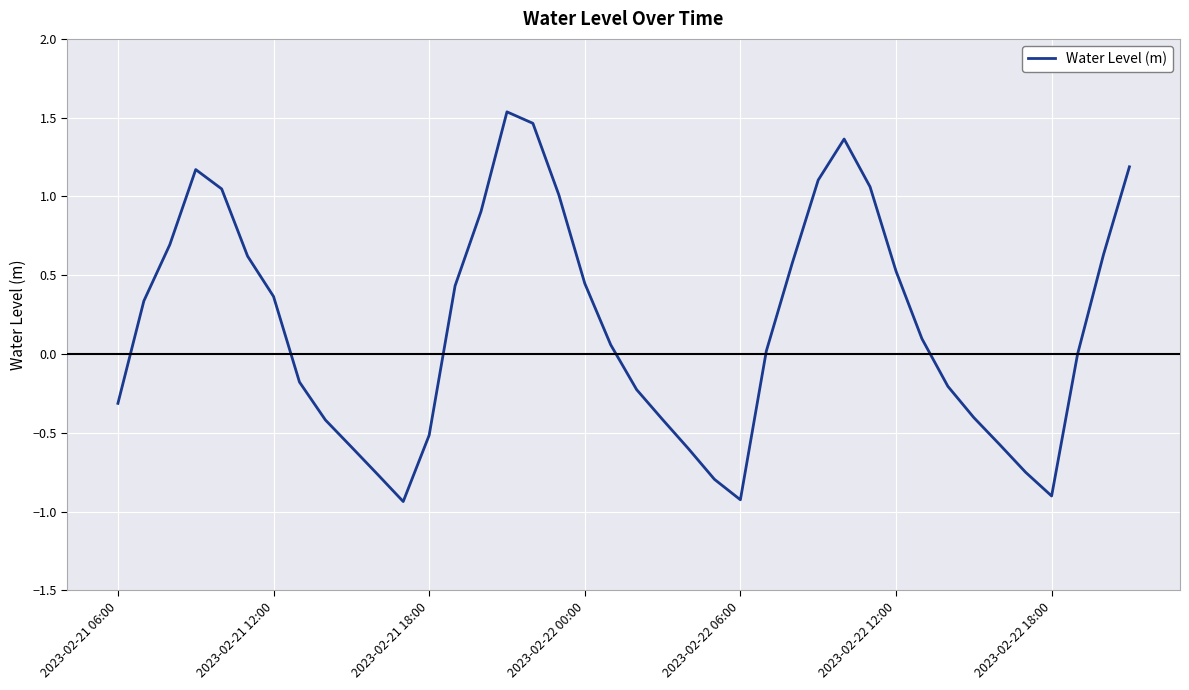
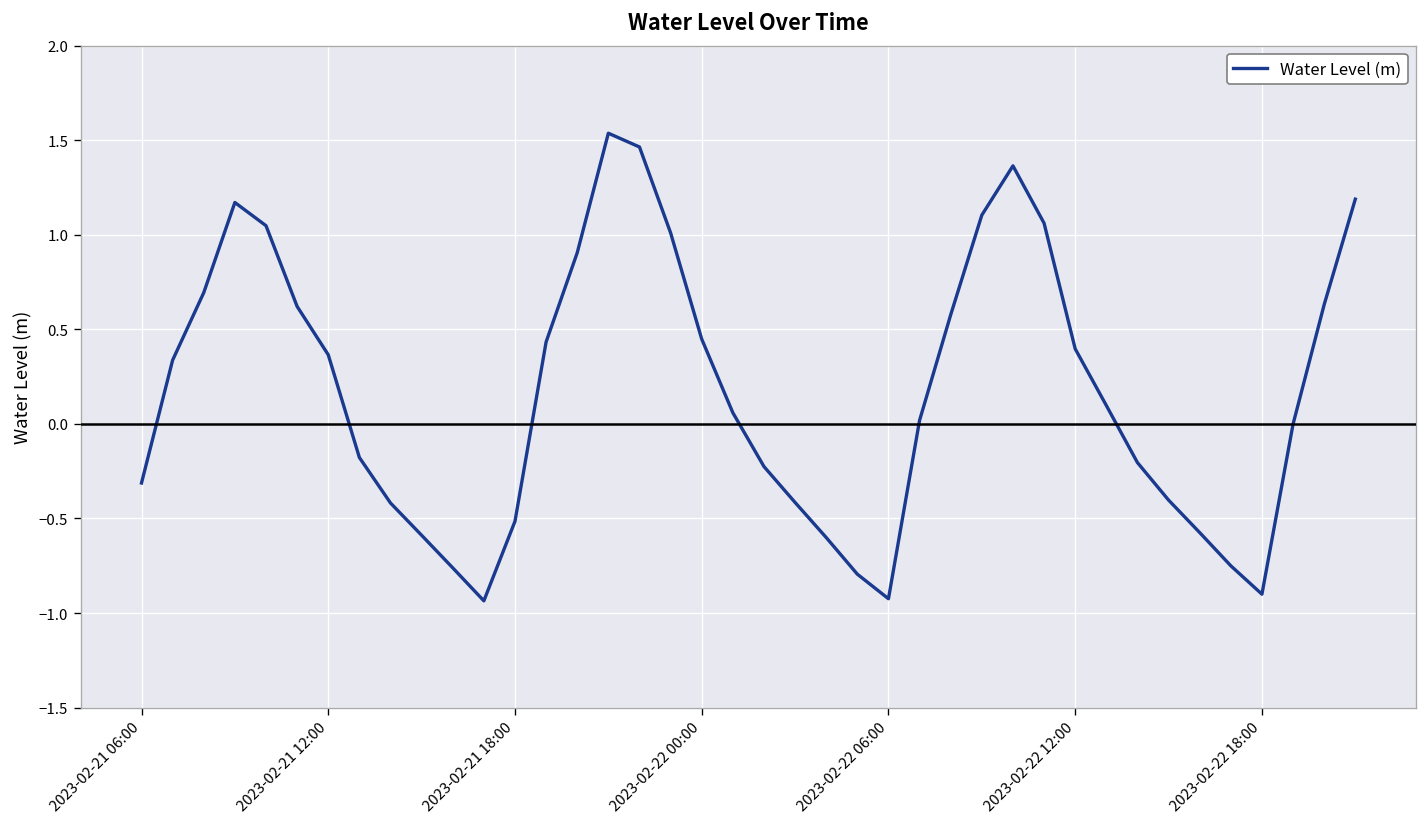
2023-02-22 12:00: 0.53 -> 0.40
